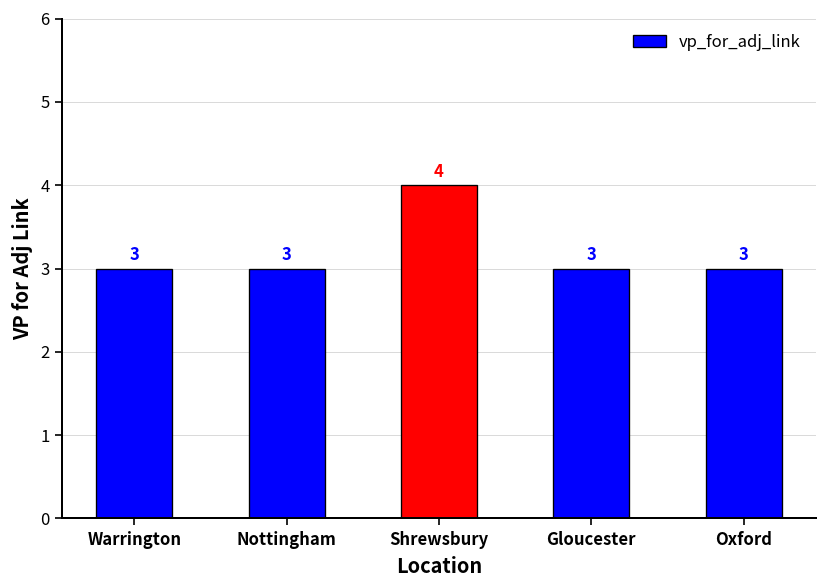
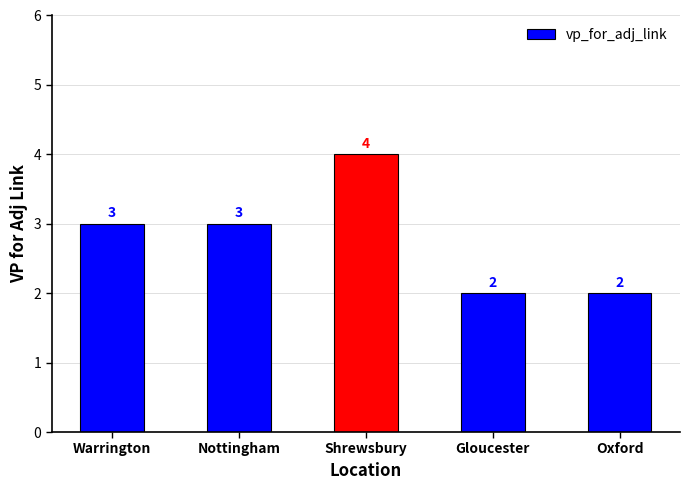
Gloucester: 3 -> 2
Oxford: 3 -> 2
